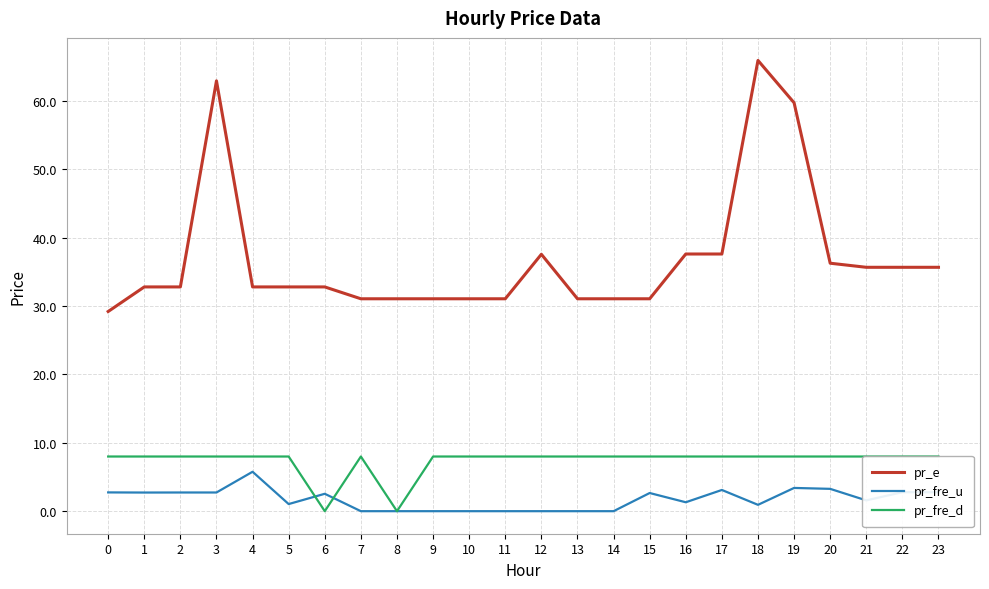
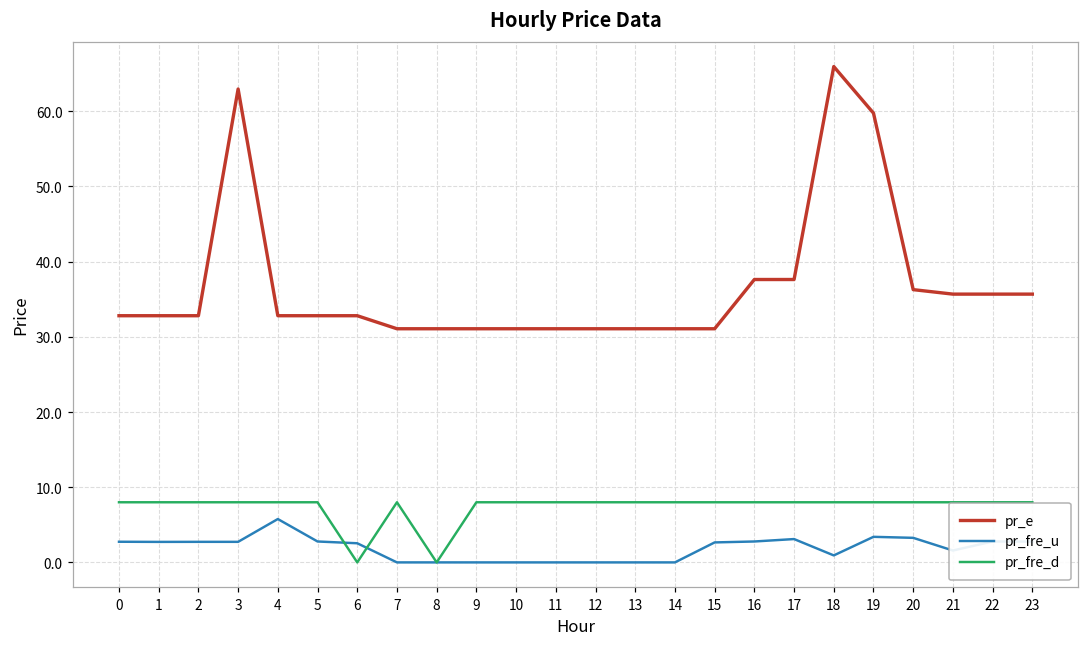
pr_e, 0: 29 -> 33
pr_fre_u, 5: 1 -> 3
pr_e, 12: 38 -> 31
pr_fre_u, 16: 1 -> 3
